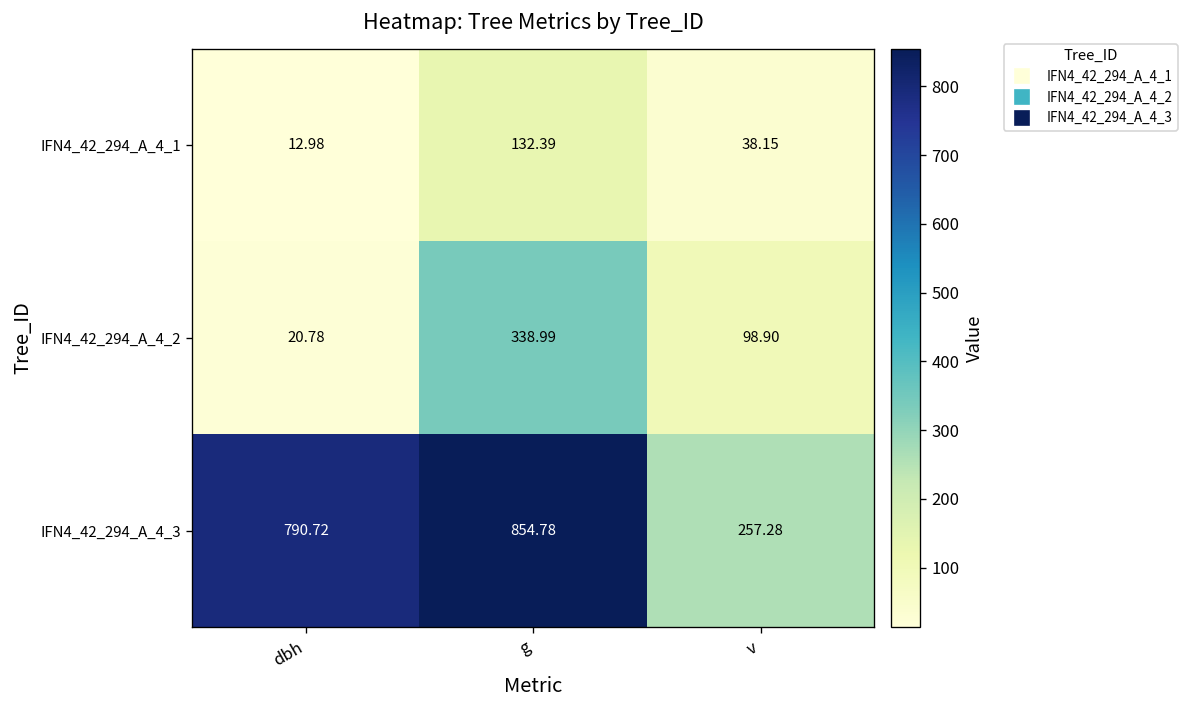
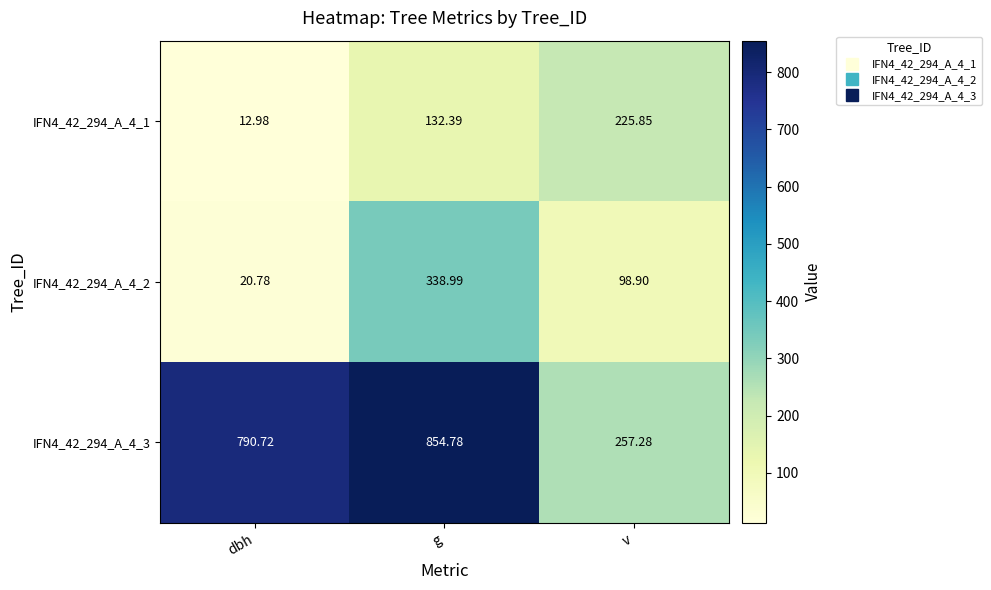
IFN4_42_294_A_4_1, v: 38.15 -> 225.85
